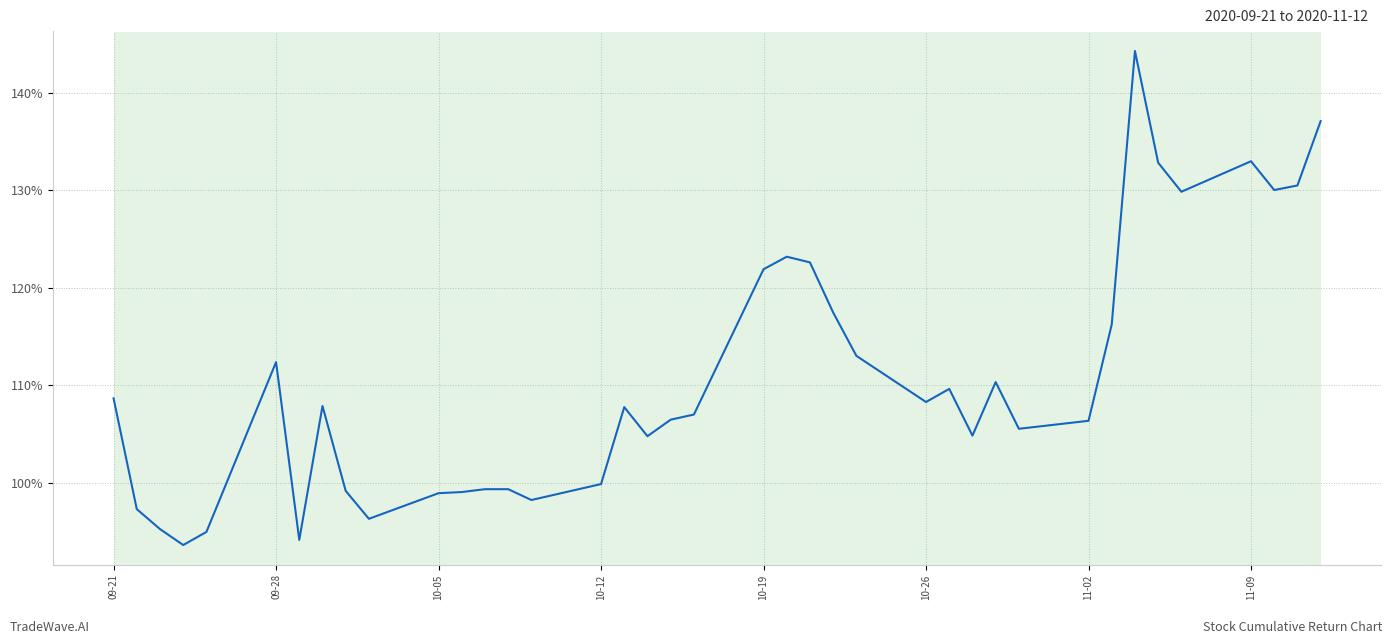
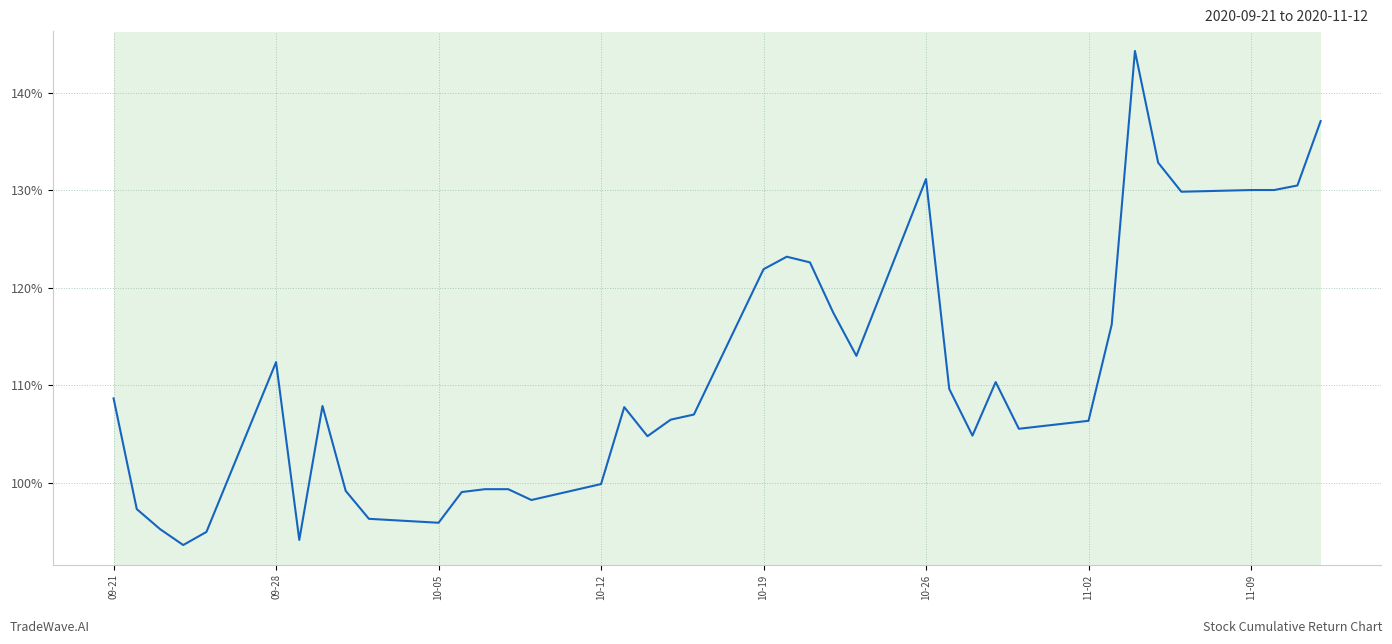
10-05: 99% -> 96%
10-26: 108% -> 131%
11-09: 133% -> 130%
